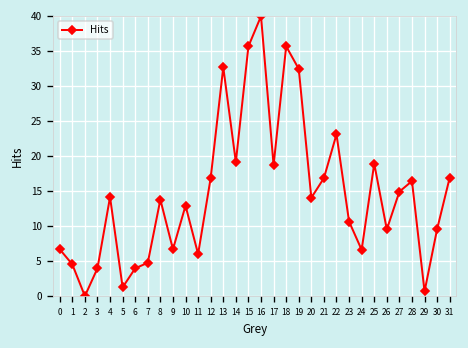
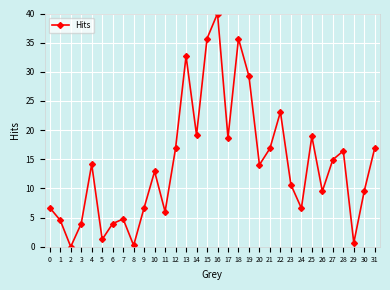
8: 14 -> 0
19: 32 -> 29
